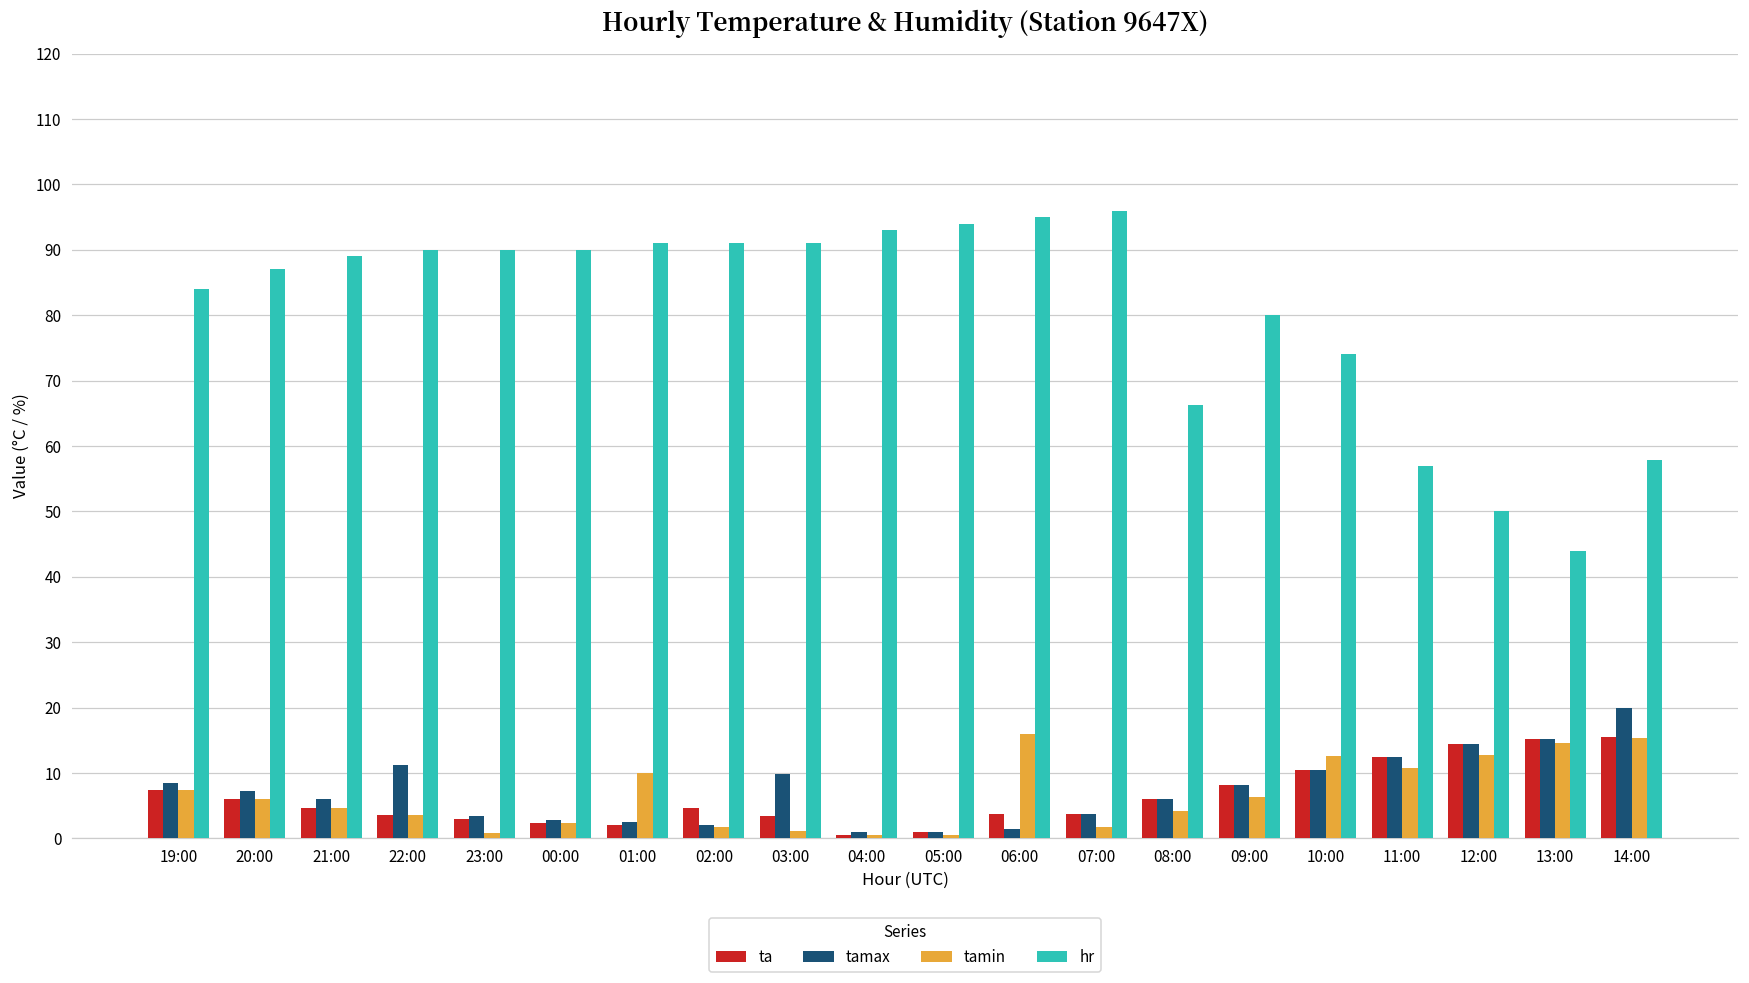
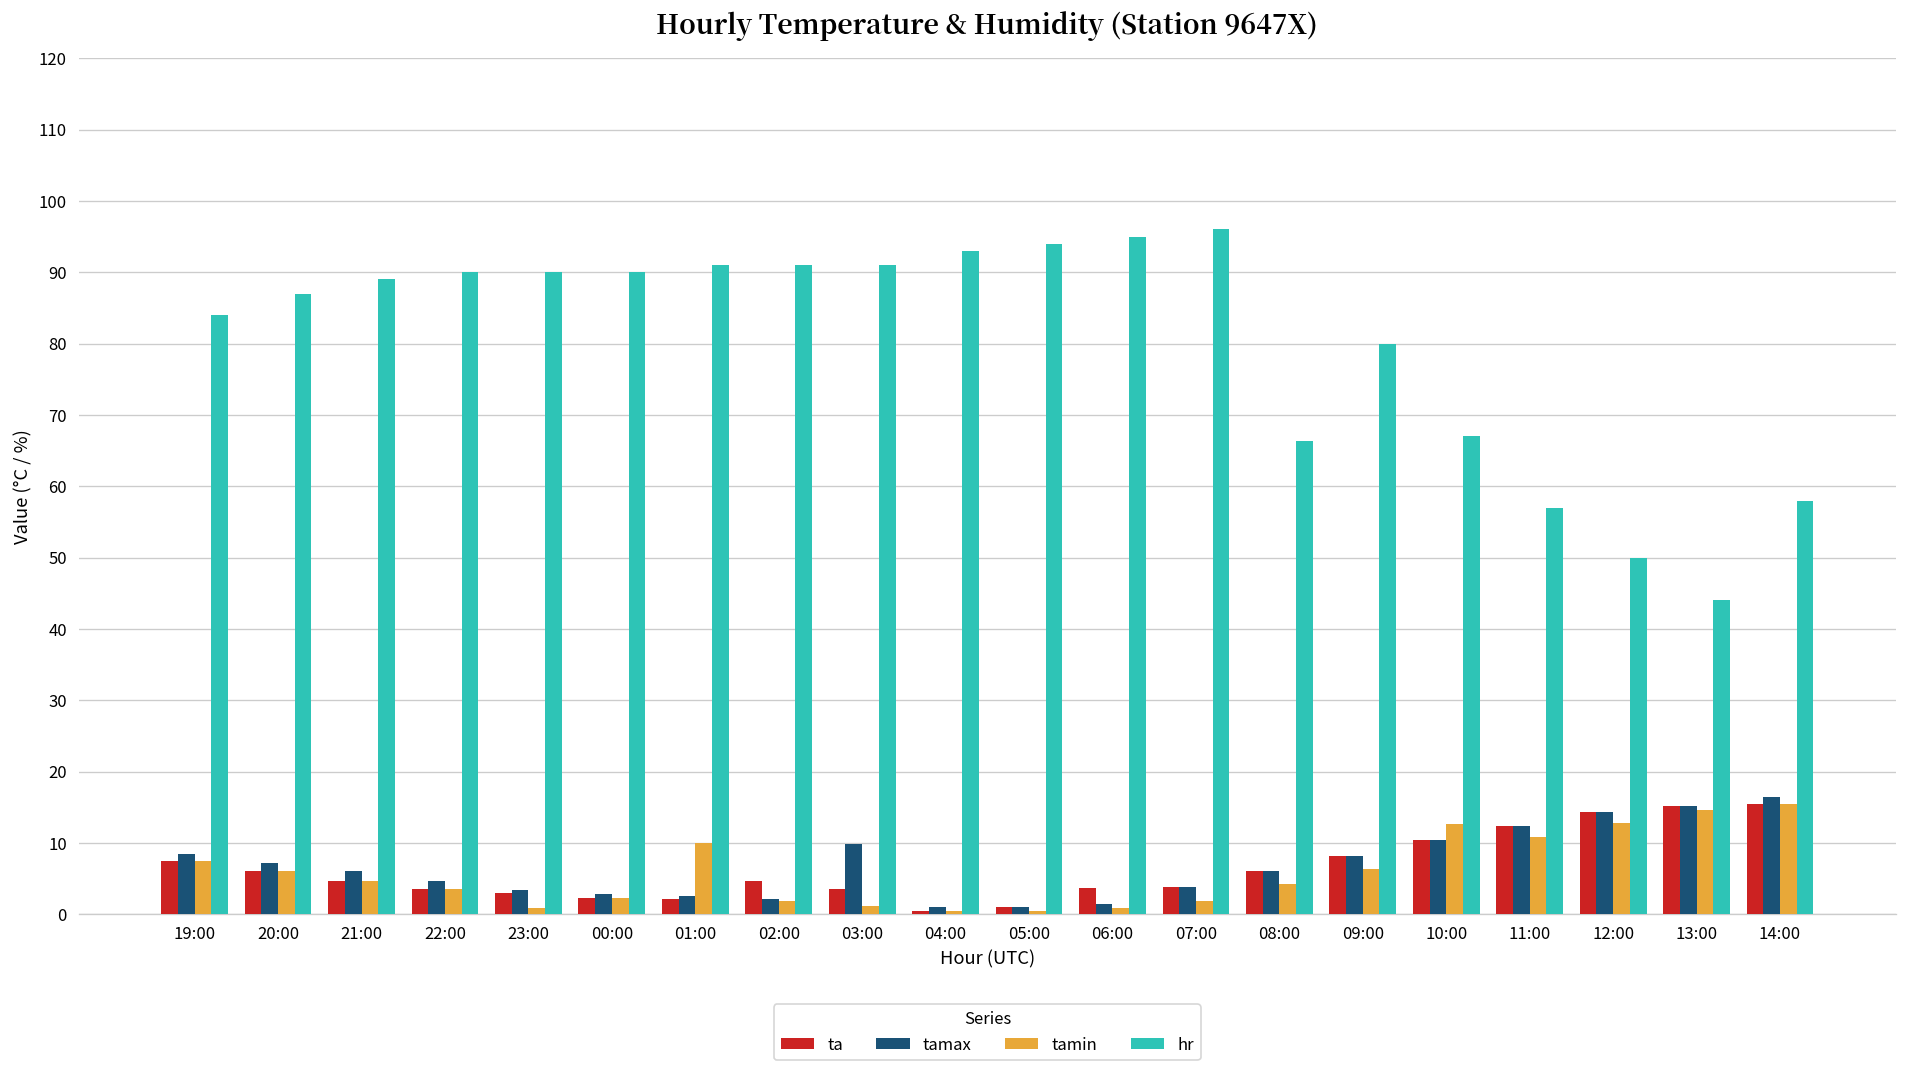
tamax, 22:00: 11 -> 5
tamin, 06:00: 16 -> 1
hr, 10:00: 74 -> 67
tamax, 14:00: 20 -> 17
